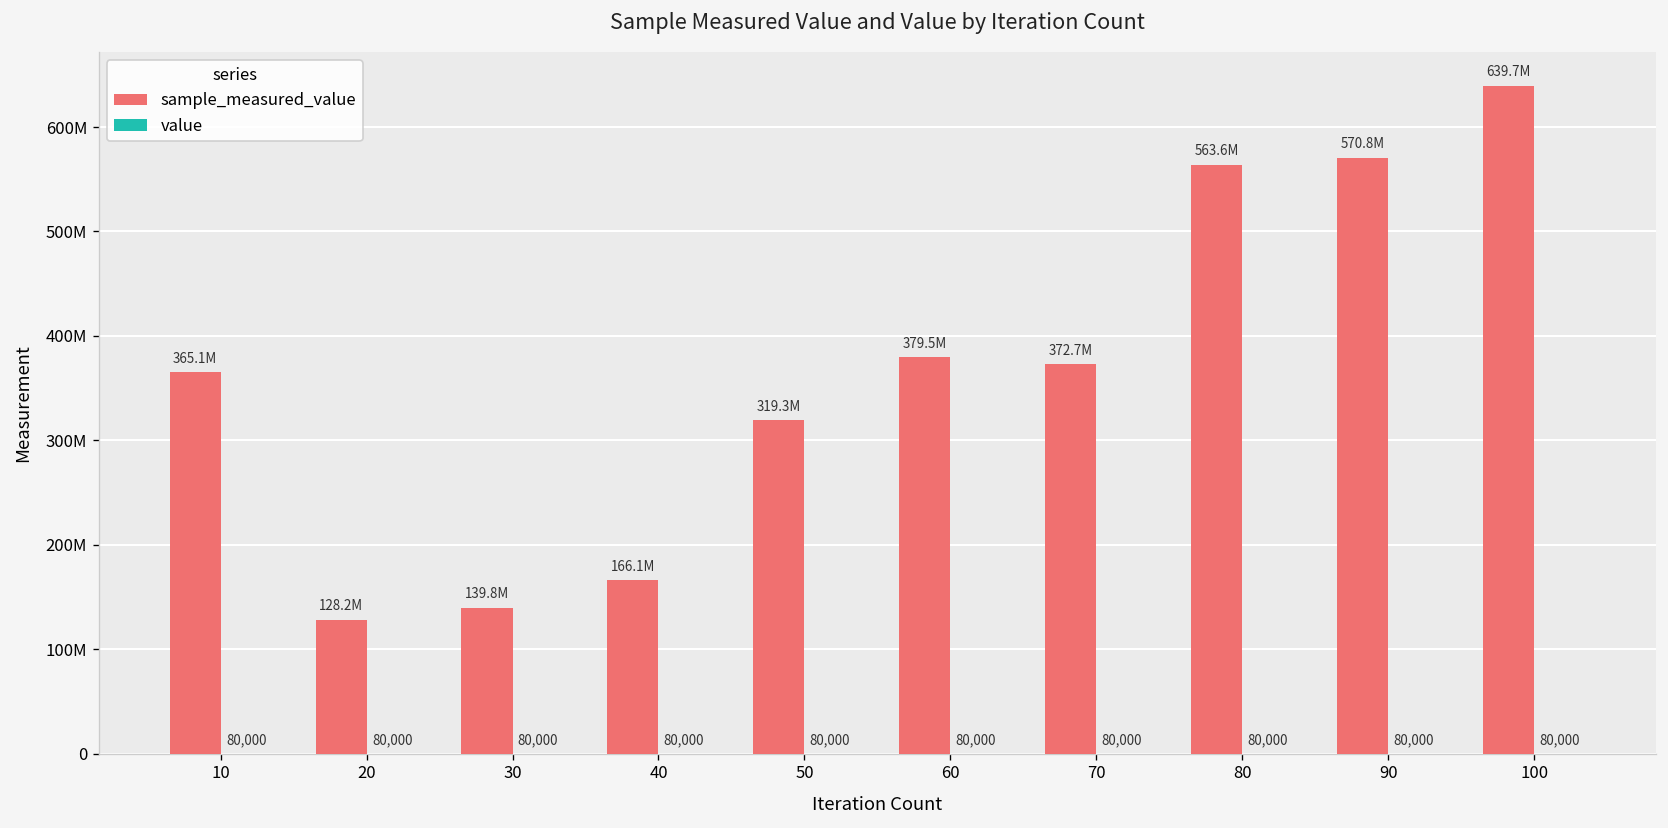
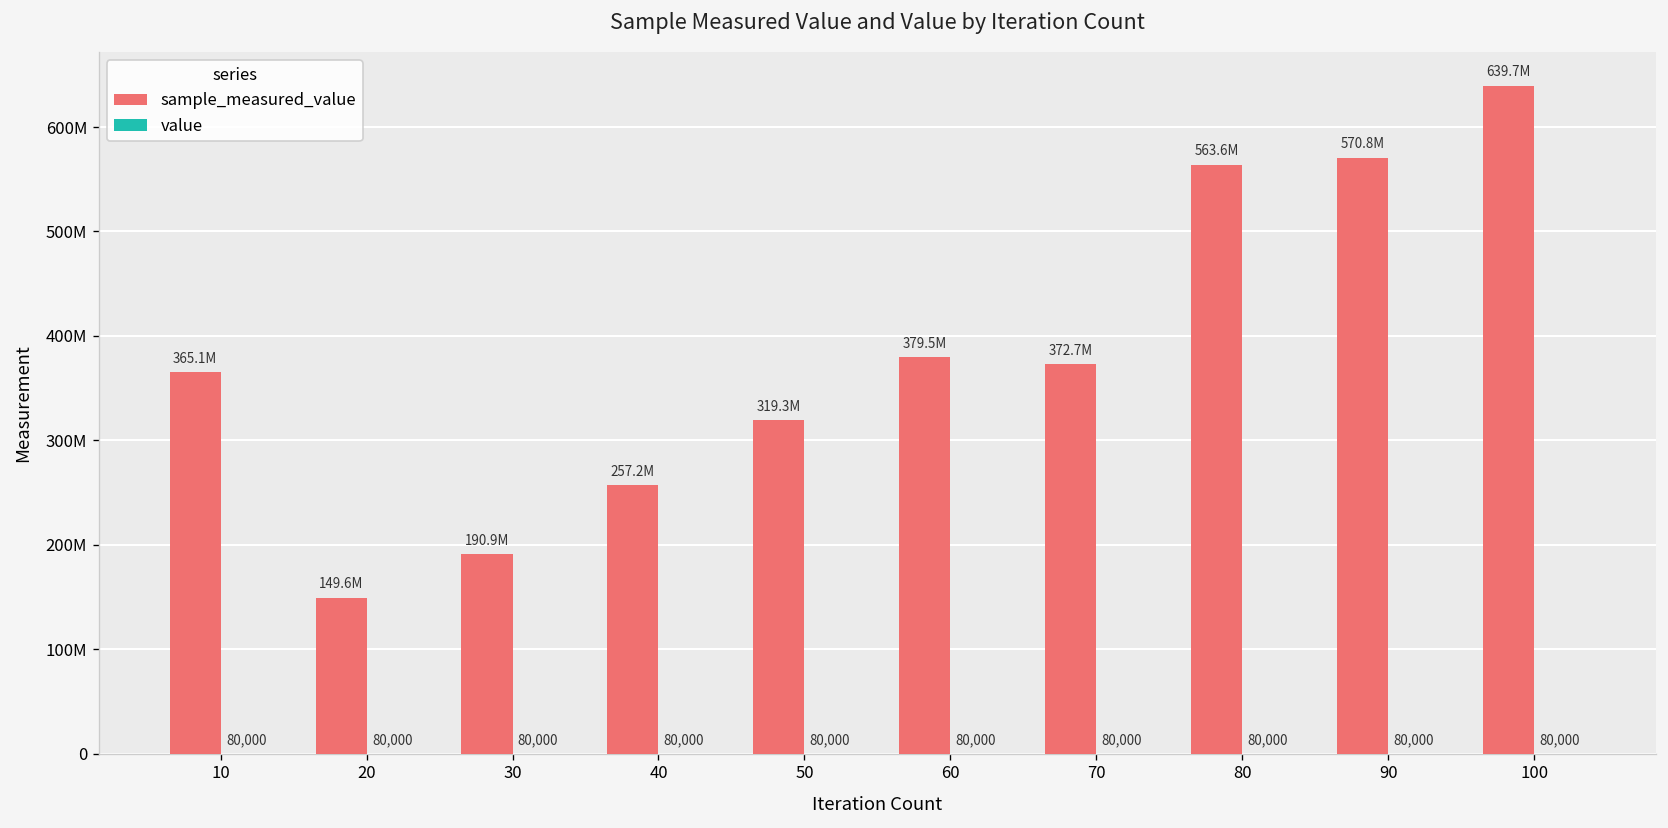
sample_measured_value, 20: 128.2M -> 149.6M
sample_measured_value, 30: 139.8M -> 190.9M
sample_measured_value, 40: 166.1M -> 257.2M
